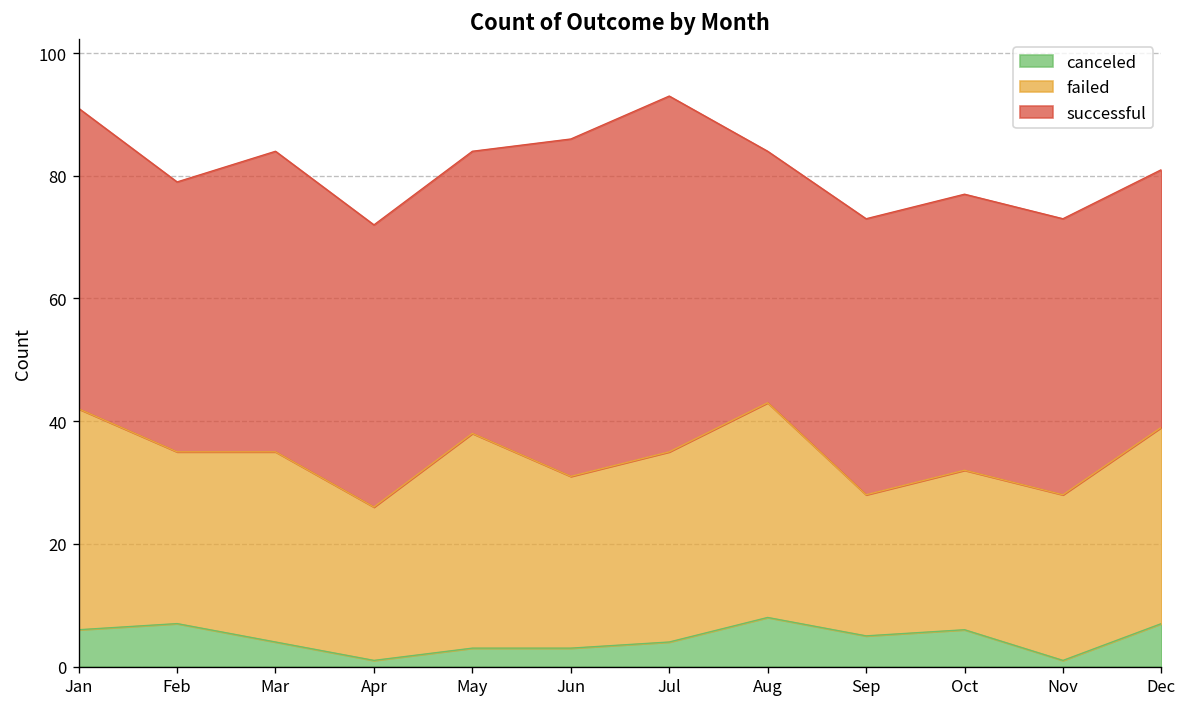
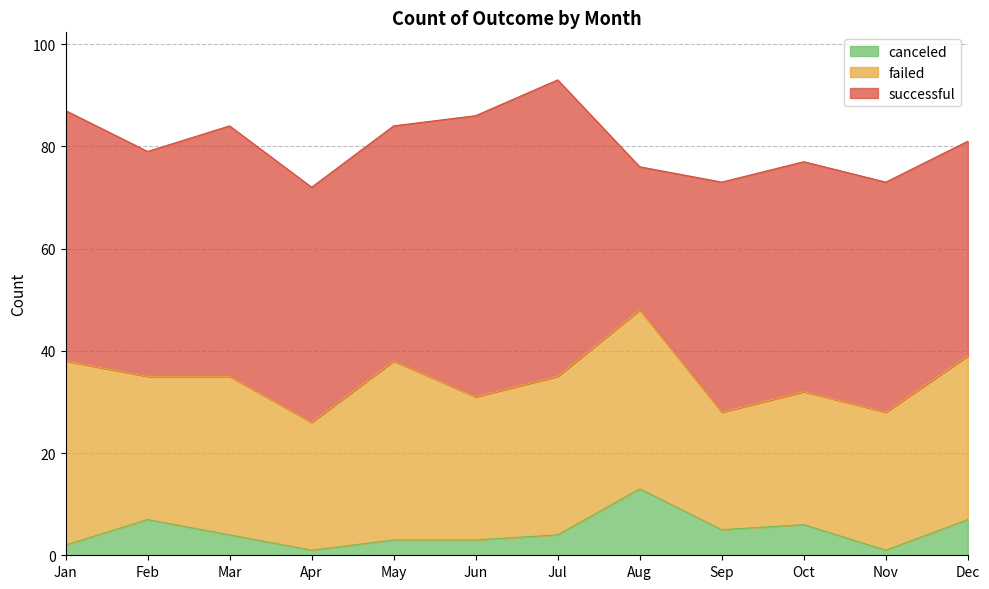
canceled, Jan: 6 -> 2
canceled, Aug: 8 -> 13
successful, Aug: 41 -> 28
